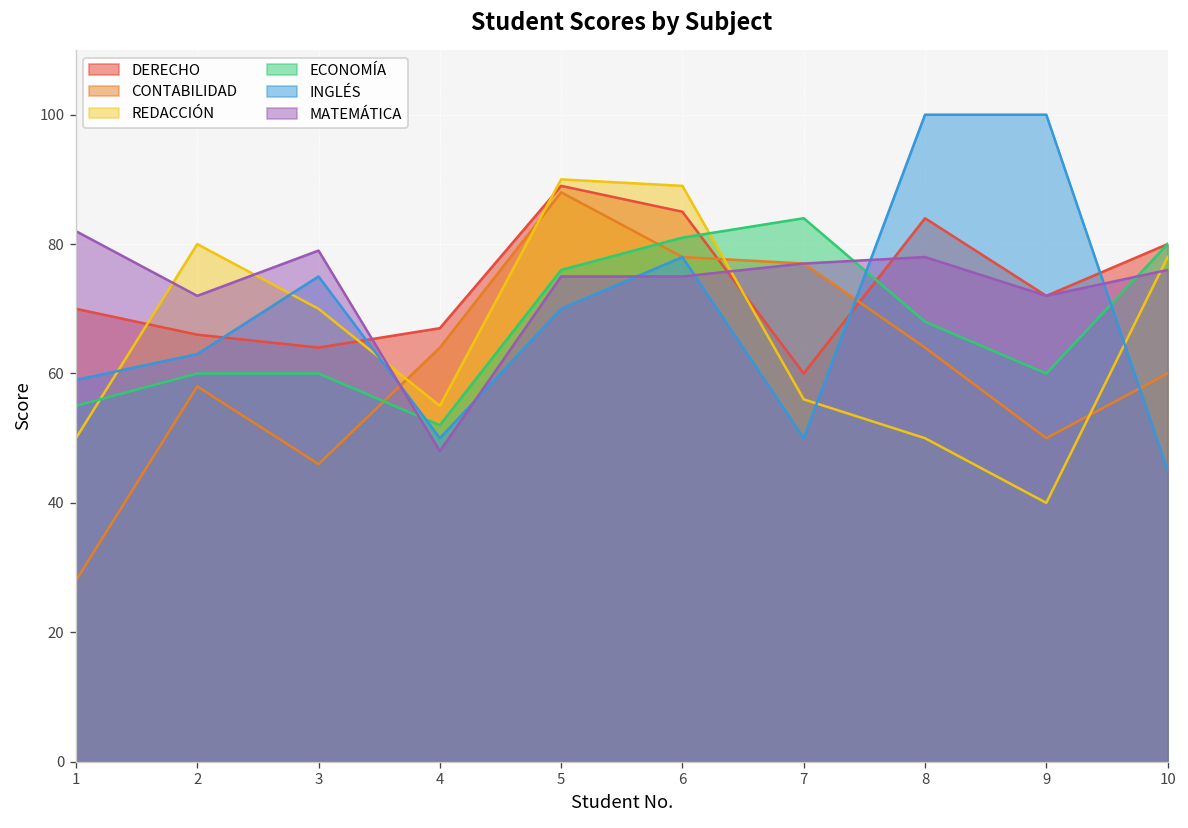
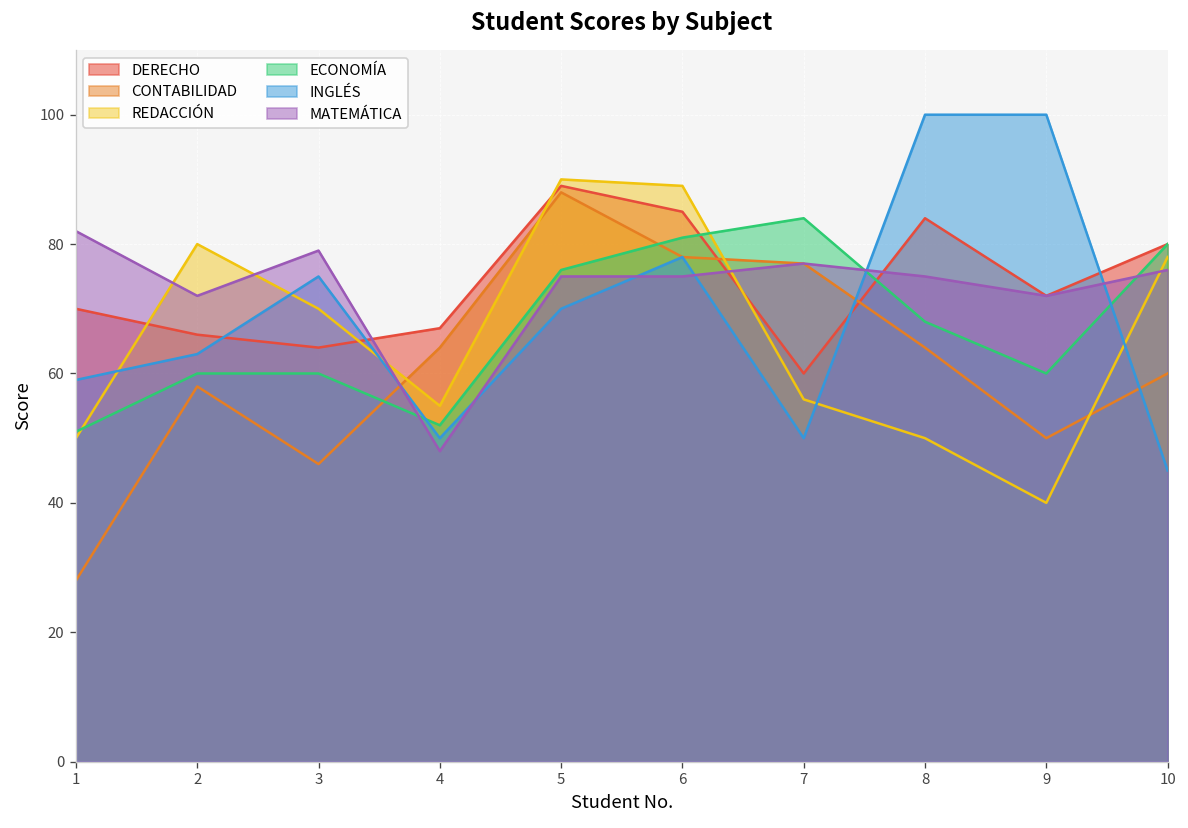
ECONOMÍA, 1: 55 -> 51
MATEMÁTICA, 8: 78 -> 75
